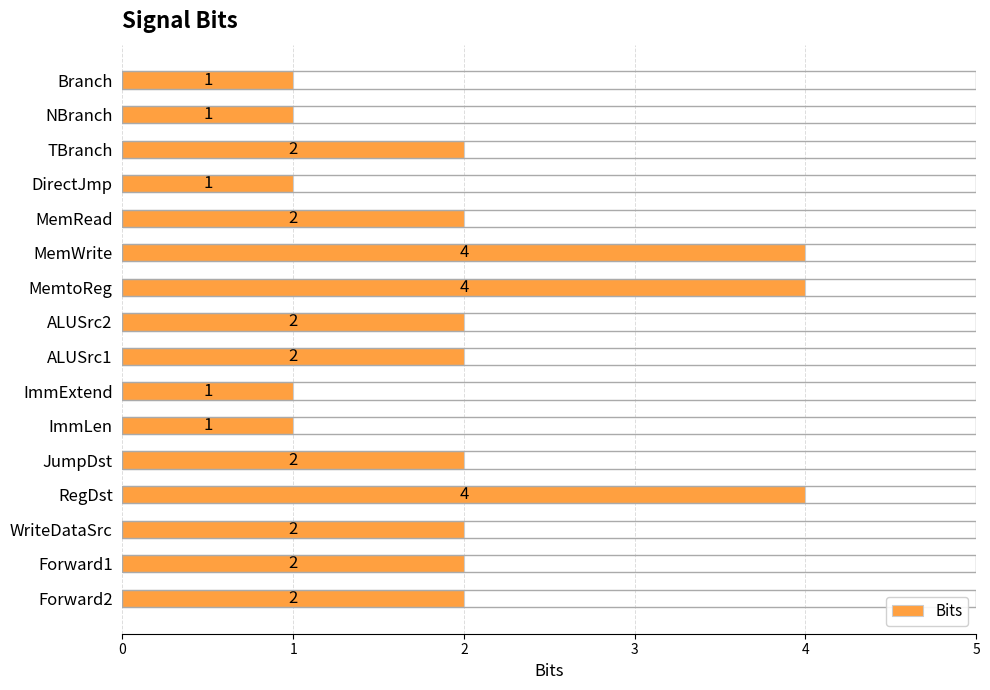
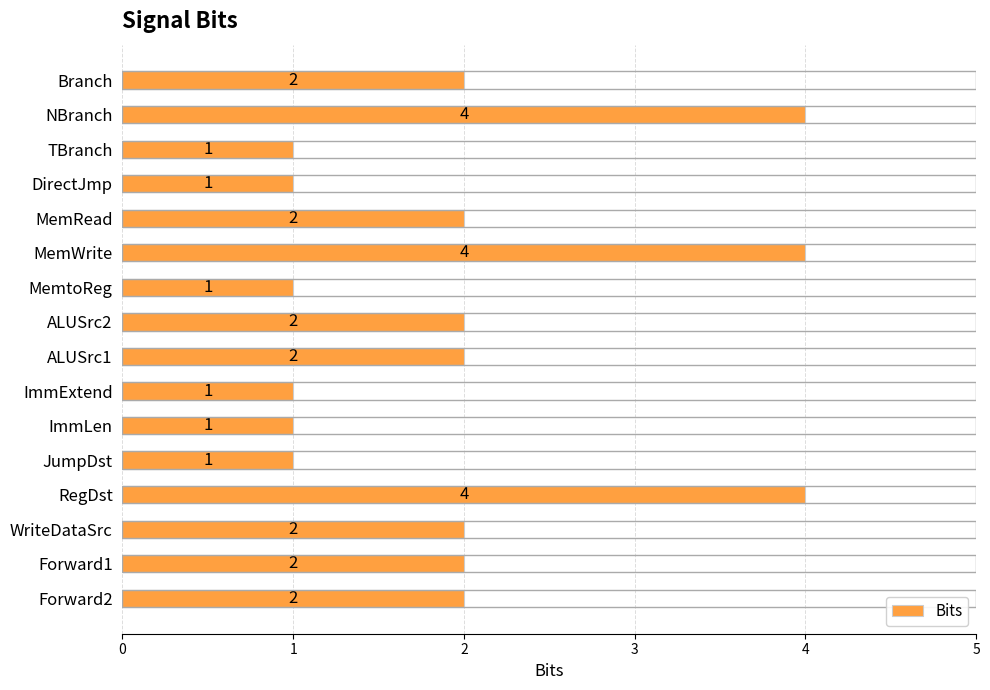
Branch: 1 -> 2
NBranch: 1 -> 4
TBranch: 2 -> 1
MemtoReg: 4 -> 1
JumpDst: 2 -> 1
